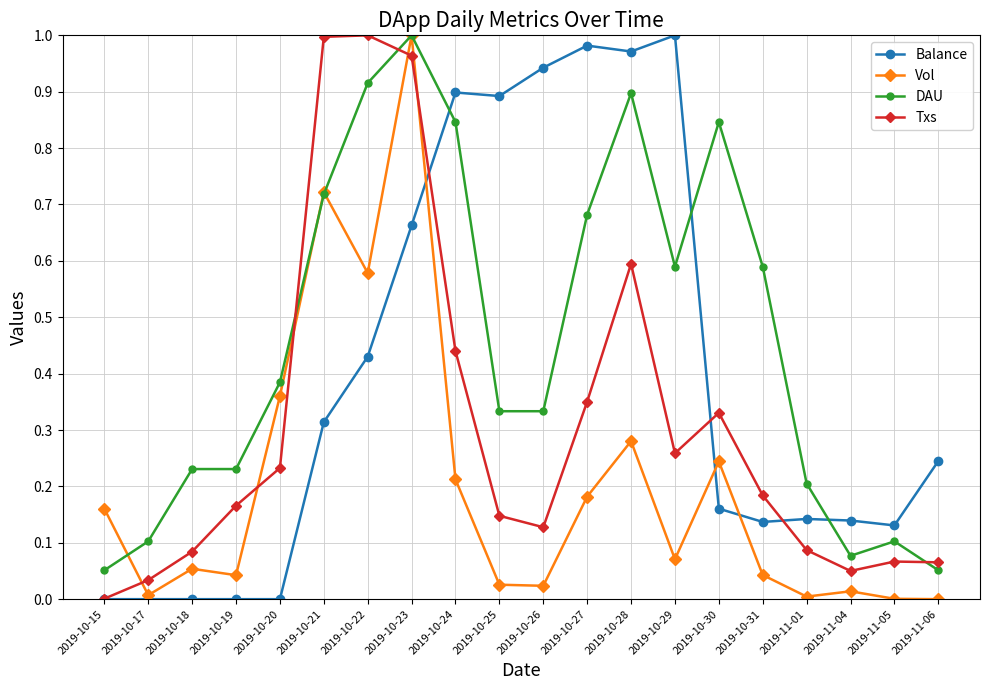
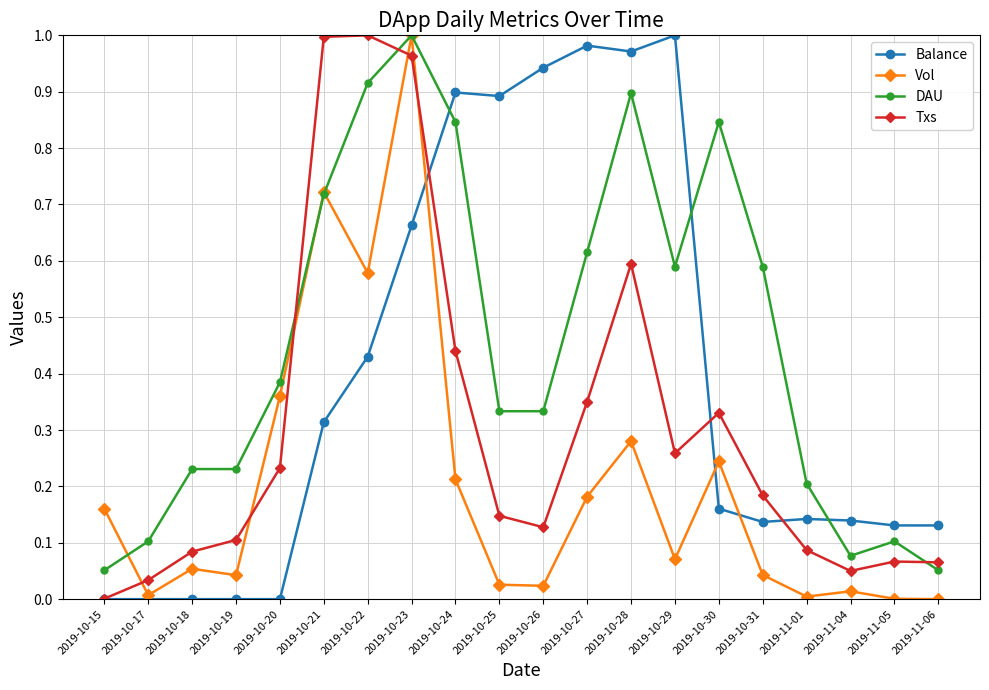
Txs, 2019-10-19: 0.17 -> 0.11
DAU, 2019-10-27: 0.68 -> 0.62
Balance, 2019-11-06: 0.24 -> 0.13
